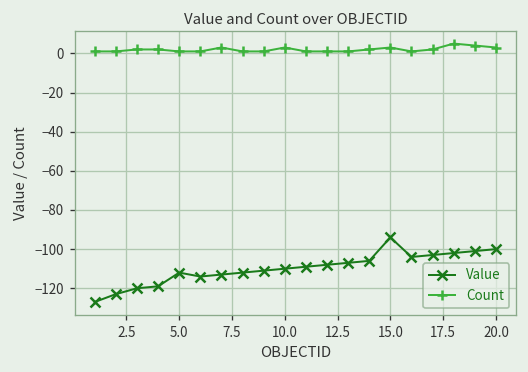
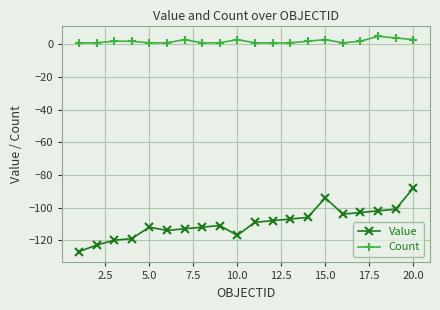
Value, 10.0: -110 -> -117
Value, 20.0: -100 -> -88
